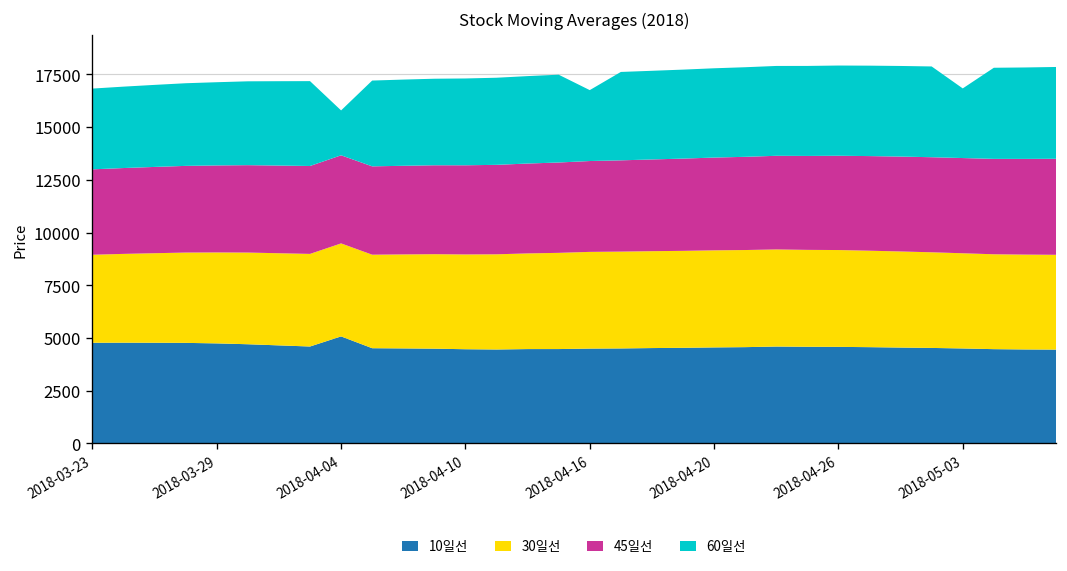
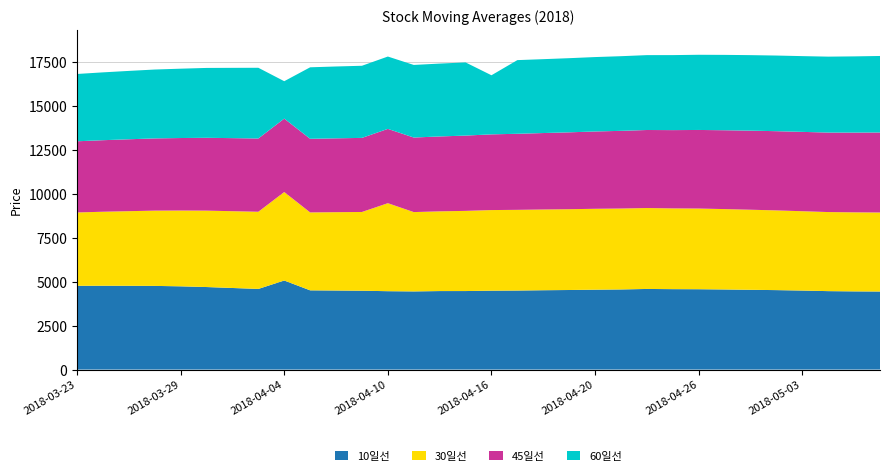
30일선, 2018-04-04: 4400 -> 5000
30일선, 2018-04-10: 4500 -> 5000
60일선, 2018-05-03: 3300 -> 4300
